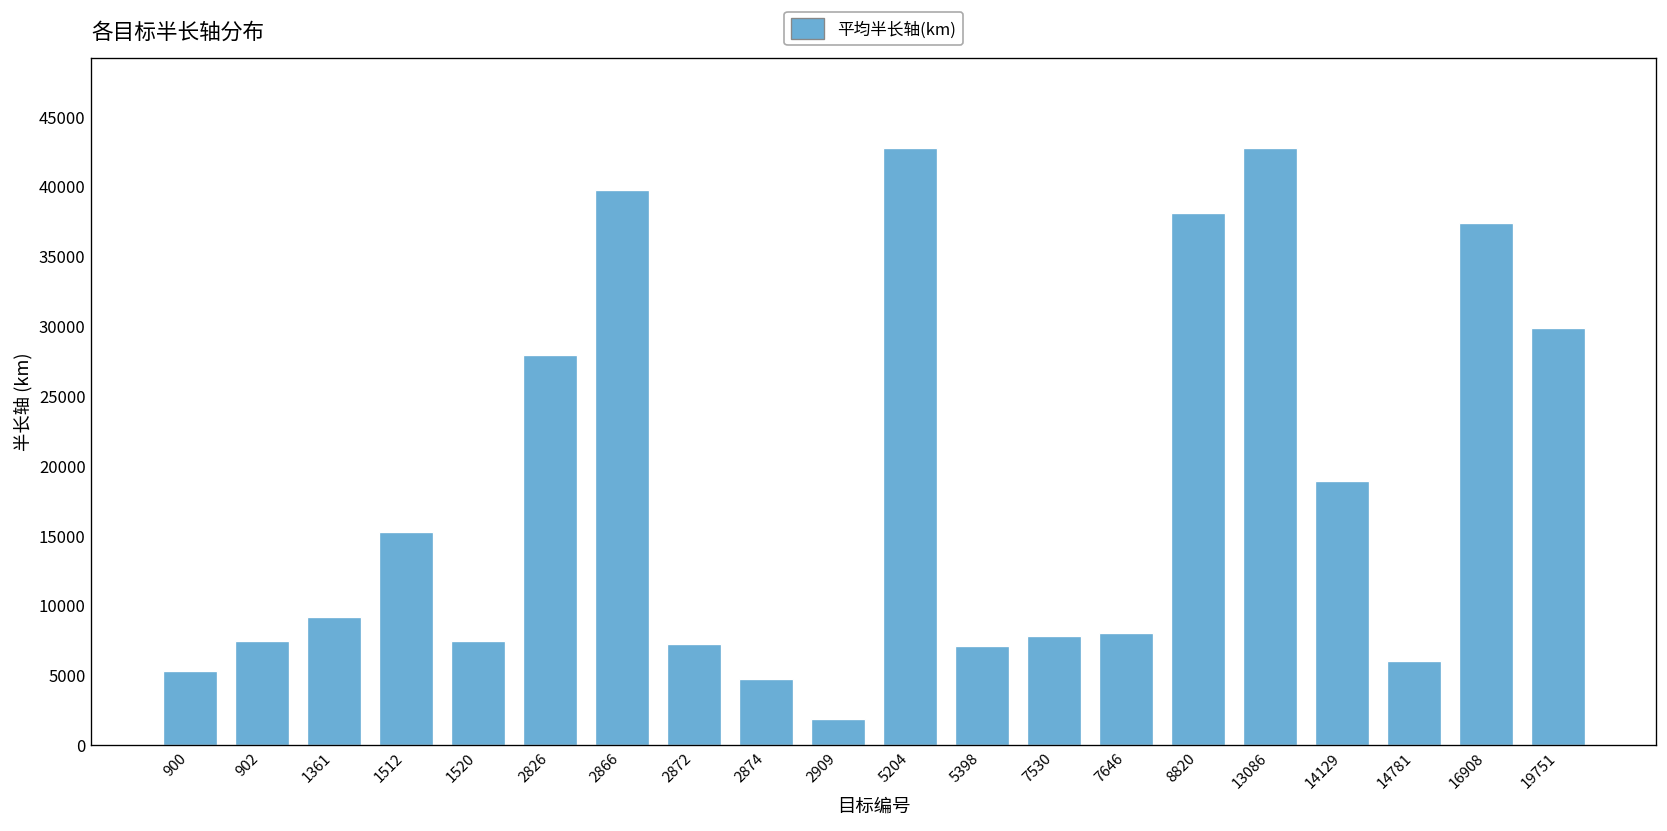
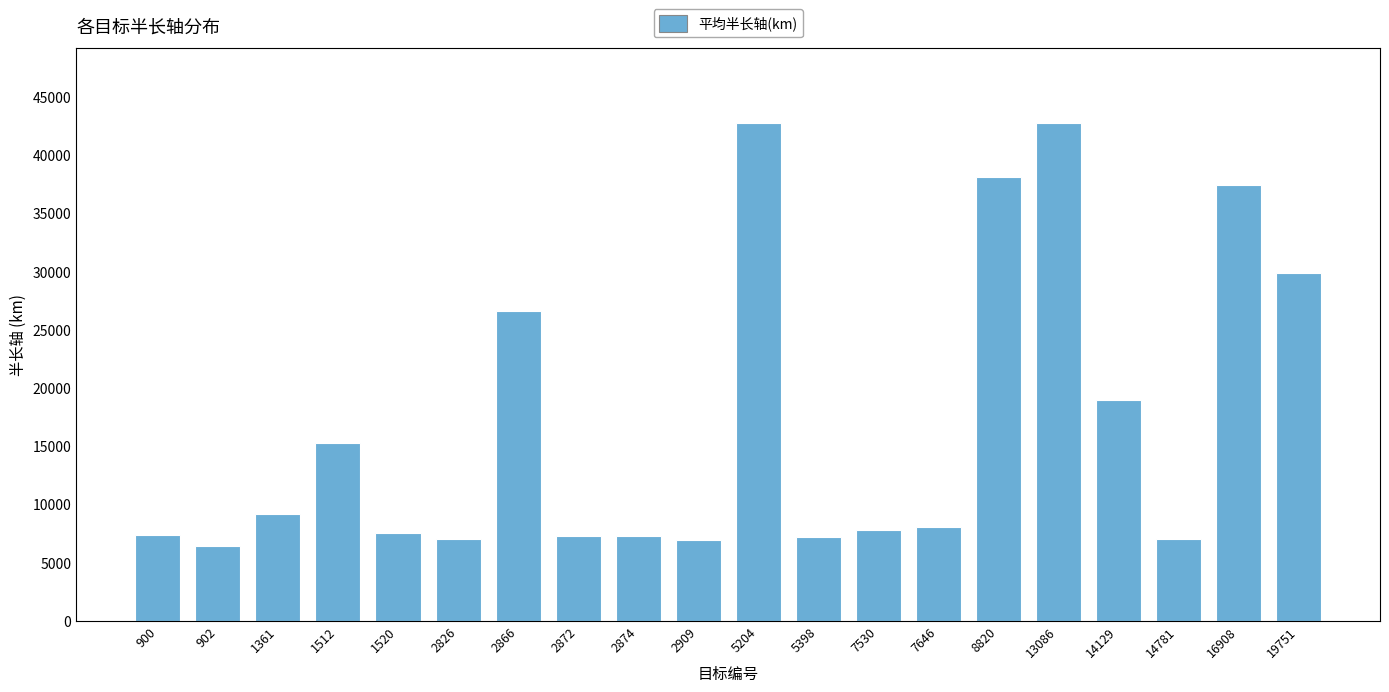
900: 5300 -> 7400
902: 7400 -> 6400
2826: 27900 -> 7000
2866: 39800 -> 26600
2874: 4700 -> 7300
2909: 1900 -> 6900
14781: 6000 -> 7000
